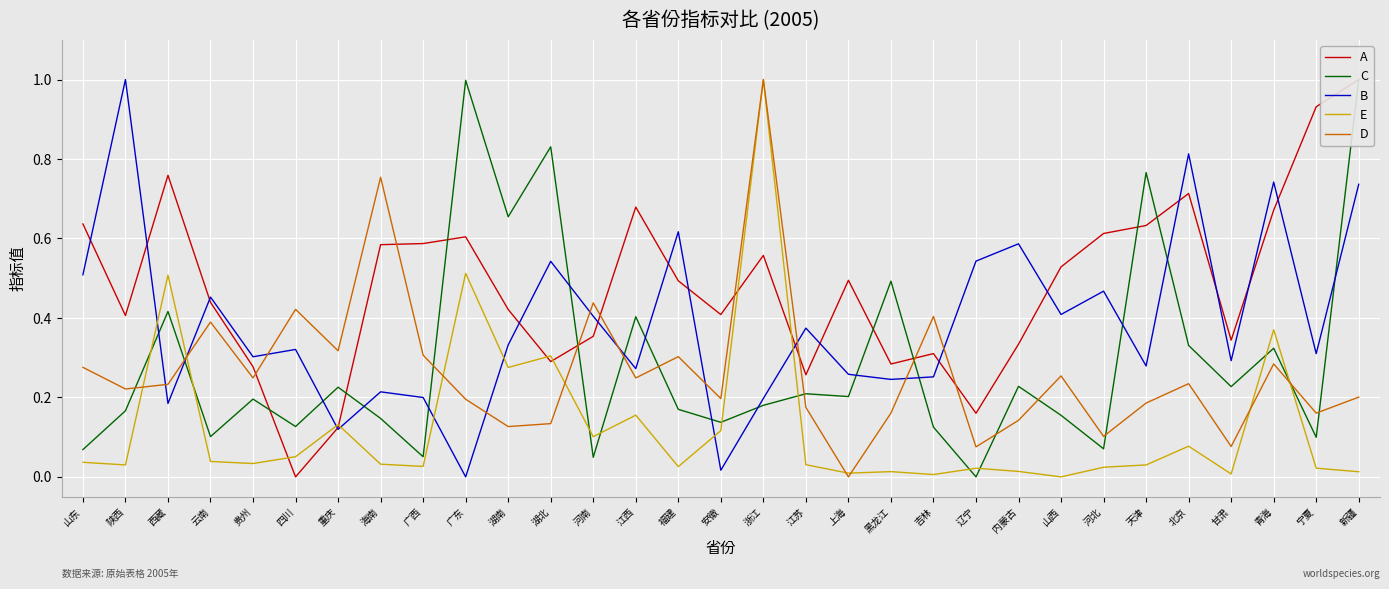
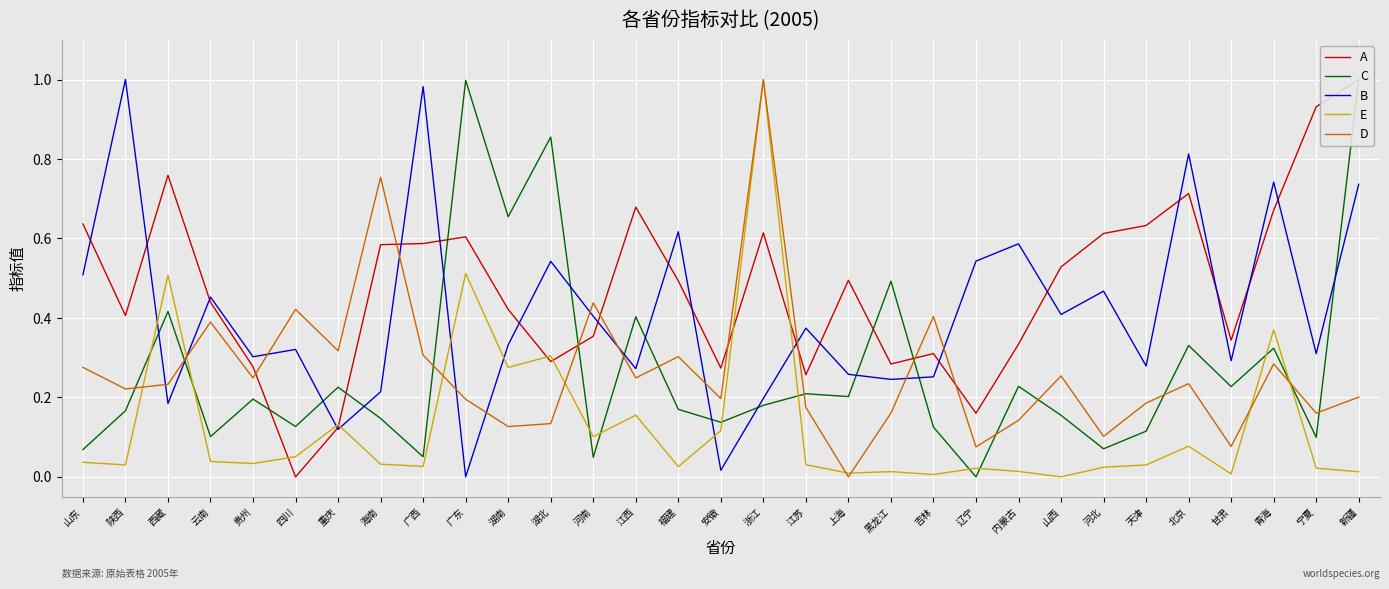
B, 广西: 0.20 -> 0.98
C, 湖北: 0.83 -> 0.86
A, 安徽: 0.41 -> 0.27
A, 浙江: 0.56 -> 0.61
C, 天津: 0.77 -> 0.12
